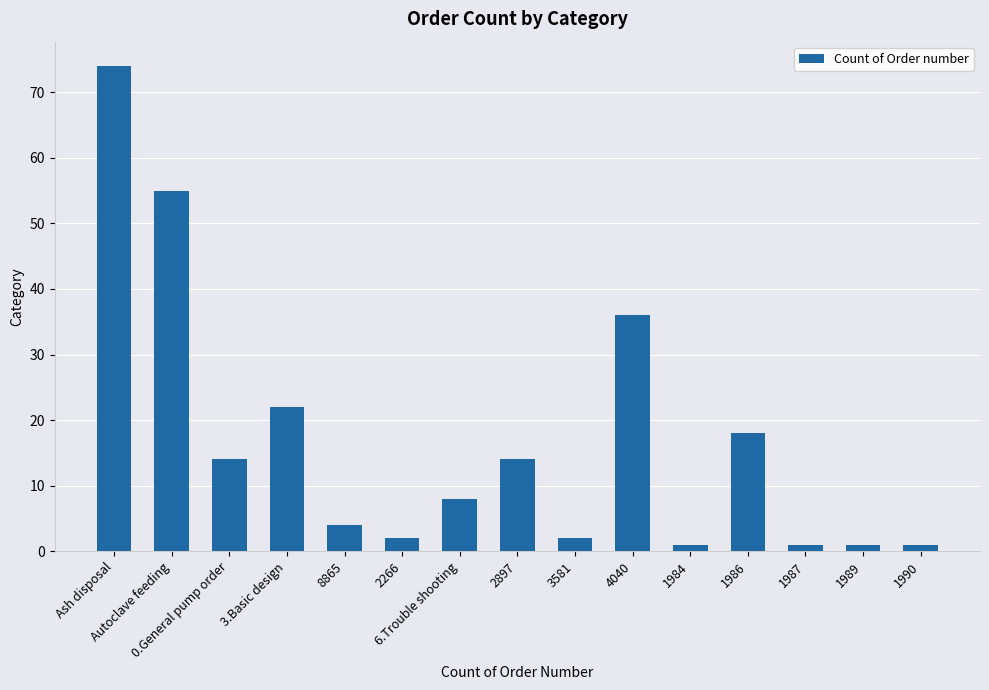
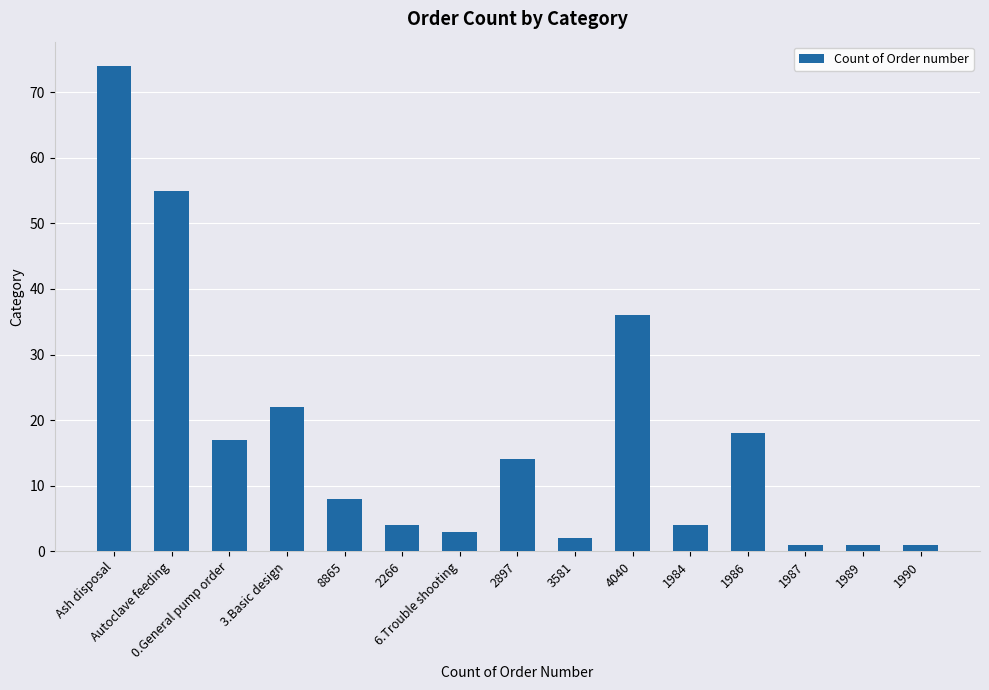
0.General pump order: 14 -> 17
8865: 4 -> 8
2266: 2 -> 4
6.Trouble shooting: 8 -> 3
1984: 1 -> 4
